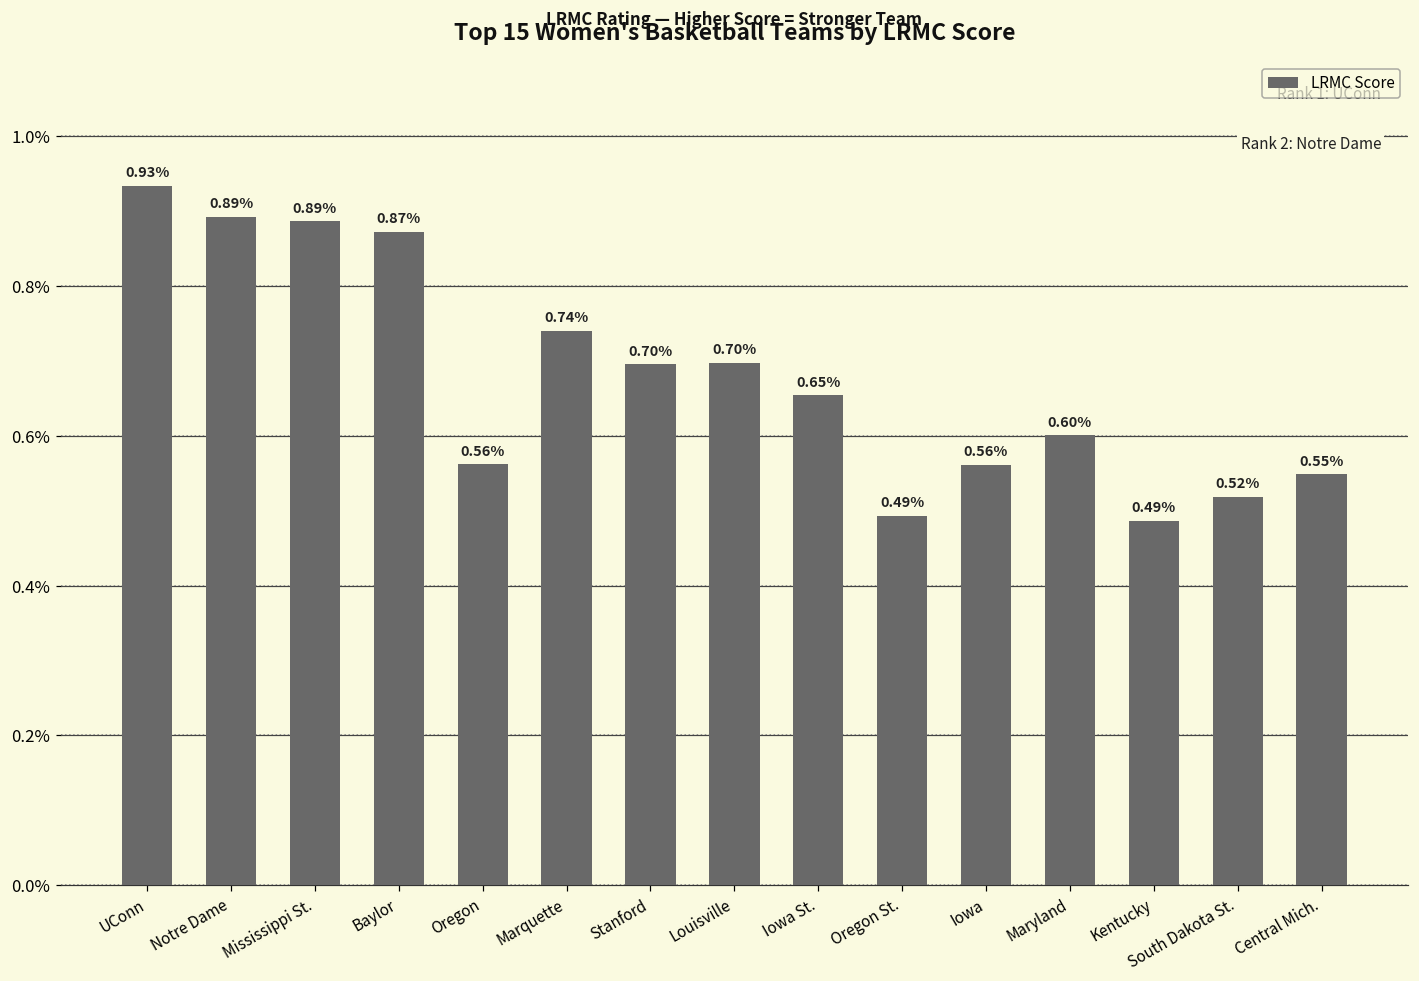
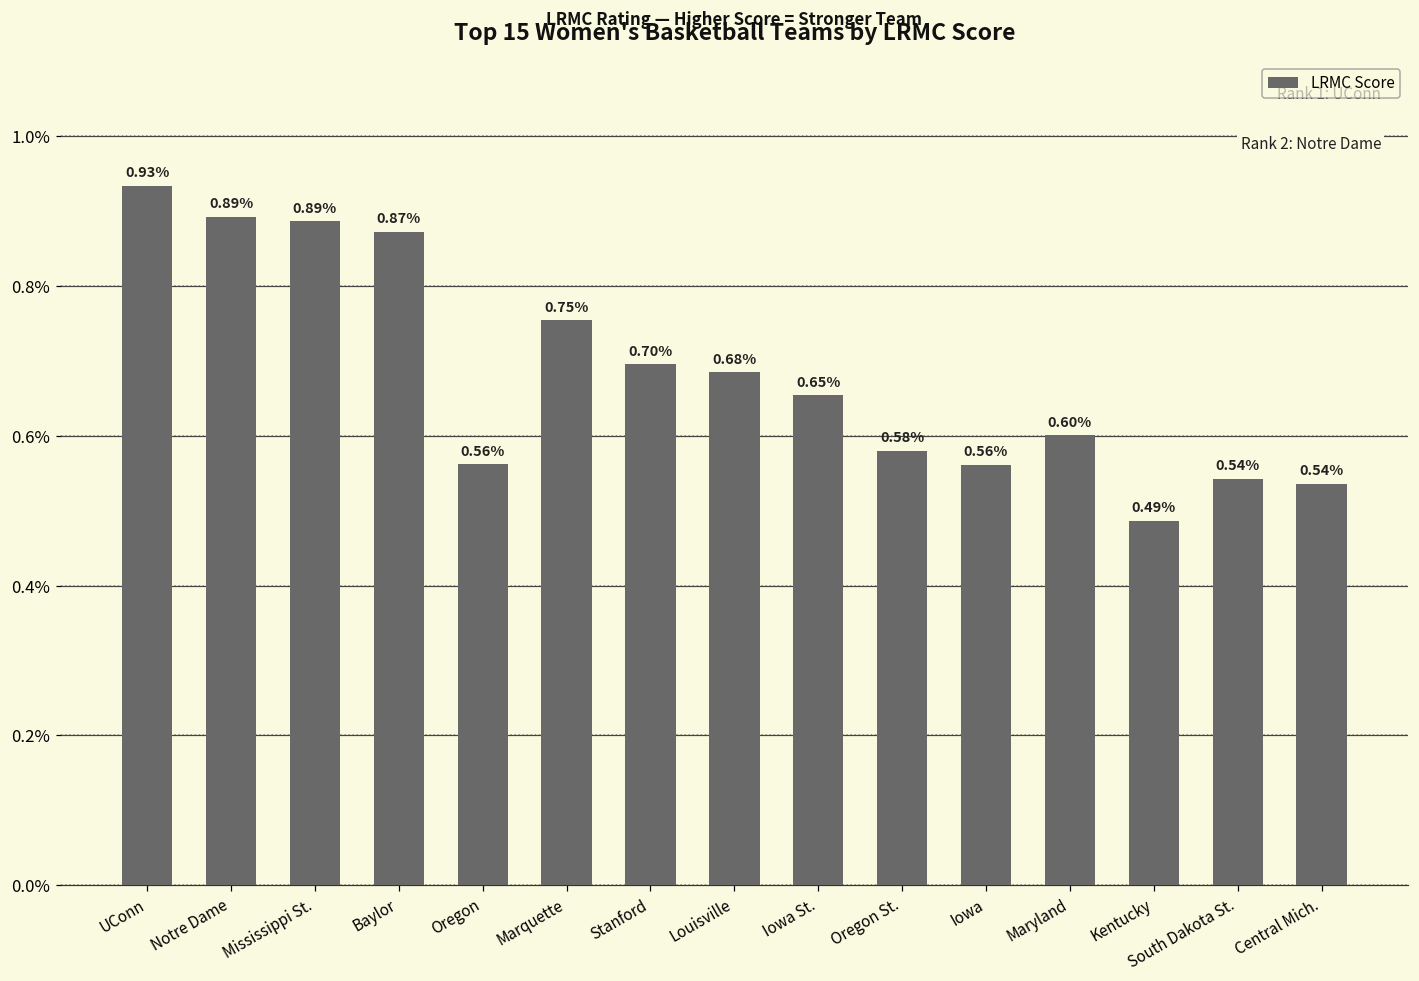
Marquette: 0.74% -> 0.75%
Louisville: 0.70% -> 0.68%
Oregon St.: 0.49% -> 0.58%
South Dakota St.: 0.52% -> 0.54%
Central Mich.: 0.55% -> 0.54%
